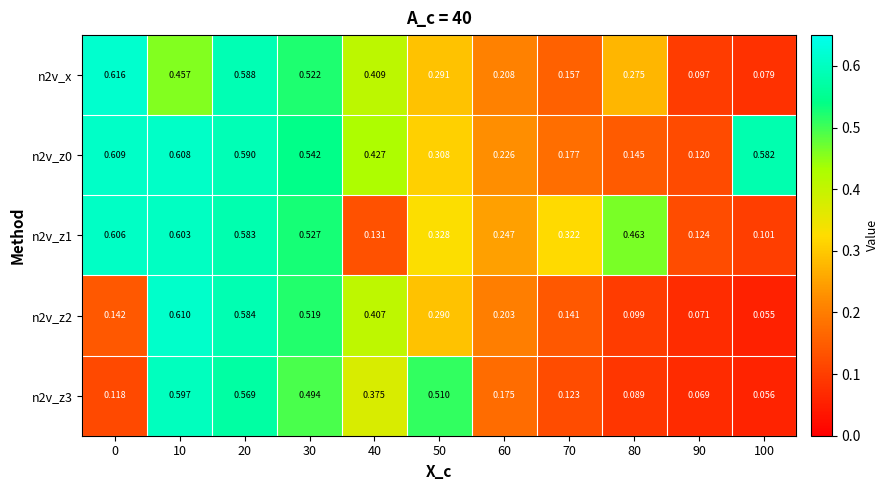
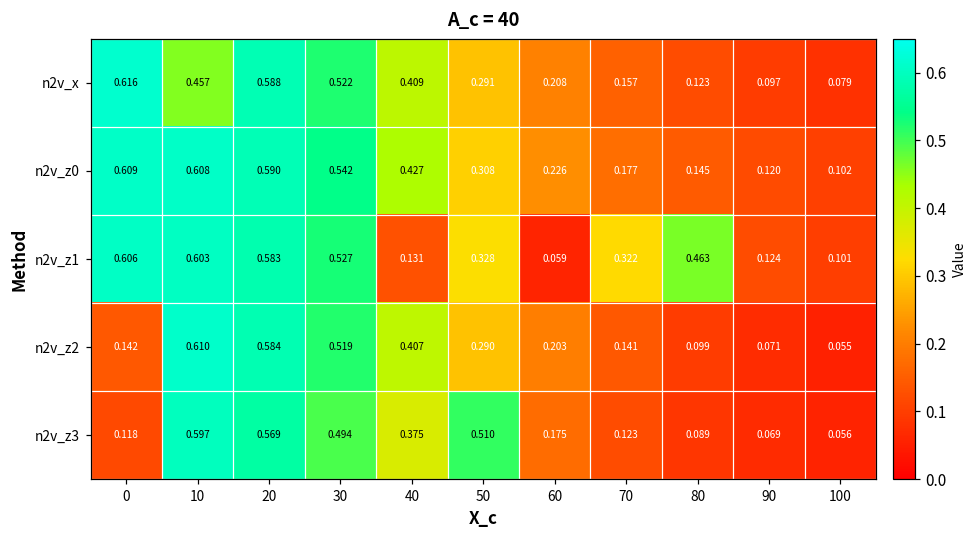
n2v_x, 80: 0.275 -> 0.123
n2v_z0, 100: 0.582 -> 0.102
n2v_z1, 60: 0.247 -> 0.059
